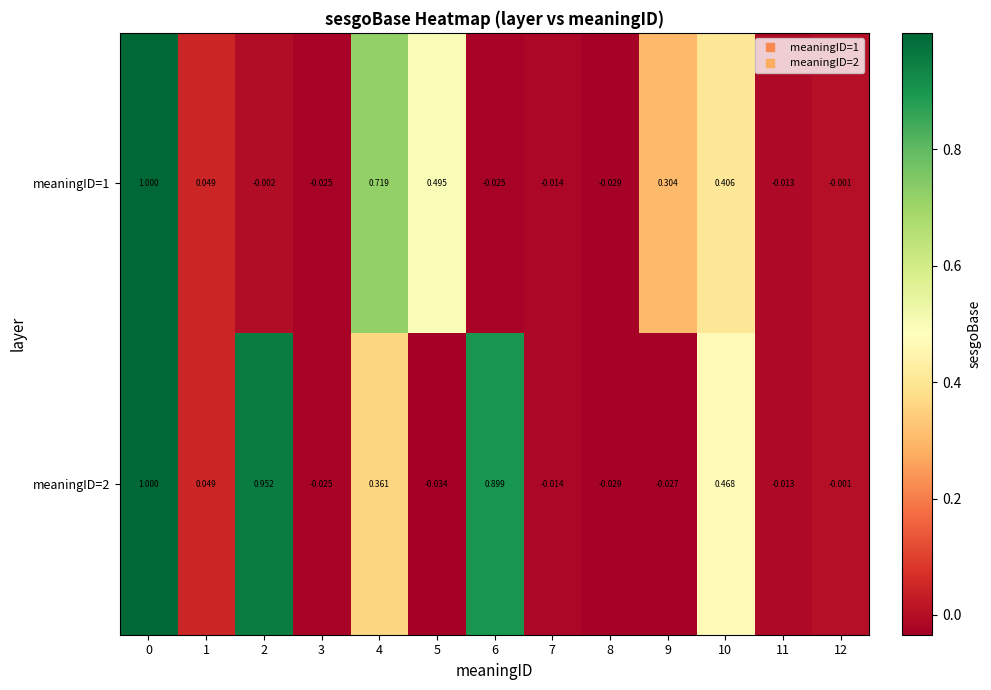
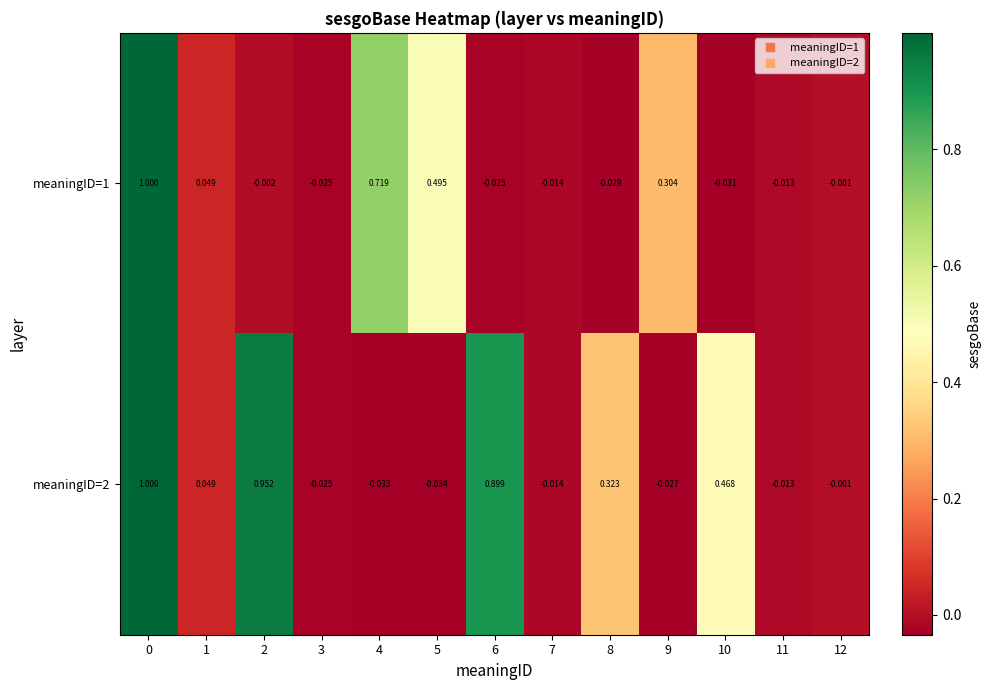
meaningID=1, 10: 0.406 -> -0.031
meaningID=2, 4: 0.361 -> -0.033
meaningID=2, 8: -0.029 -> 0.323
